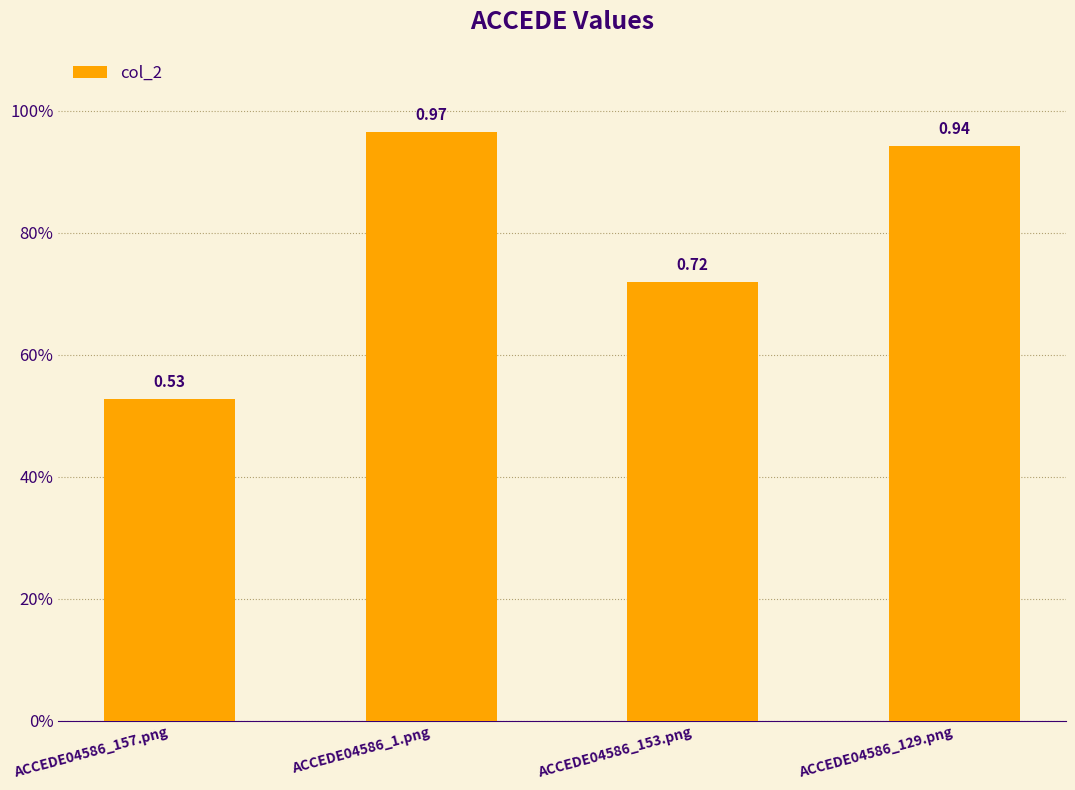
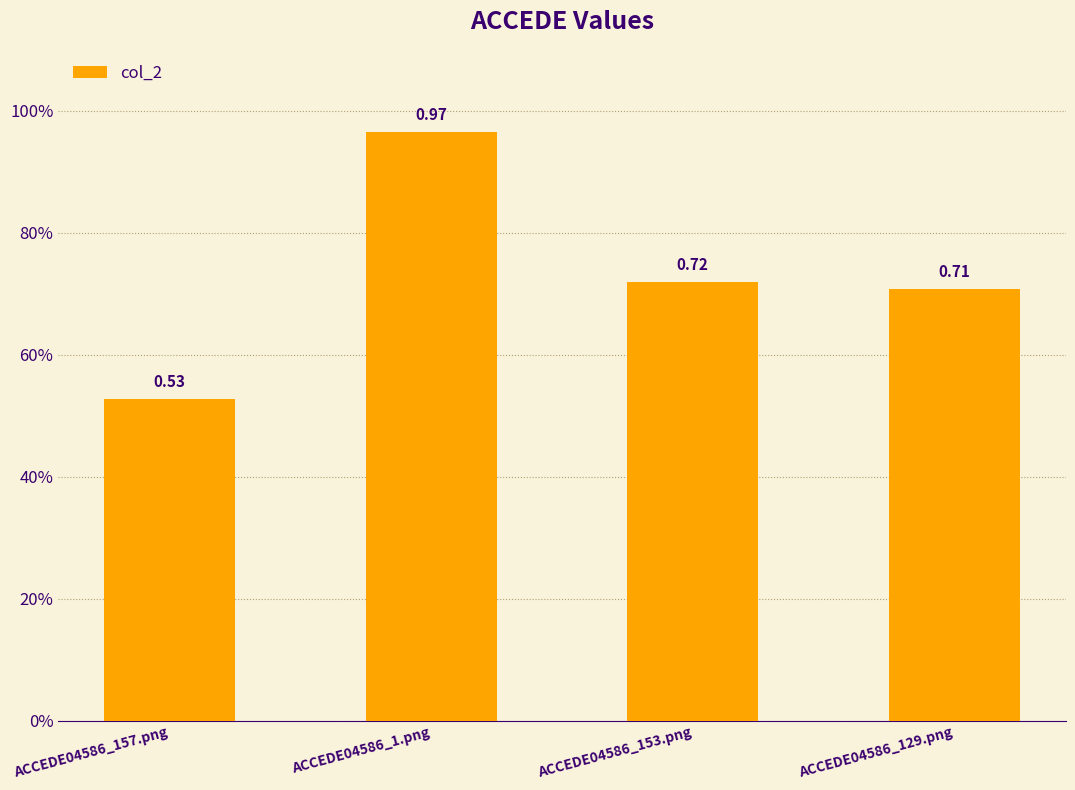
ACCEDE04586_129.png: 0.94 -> 0.71
